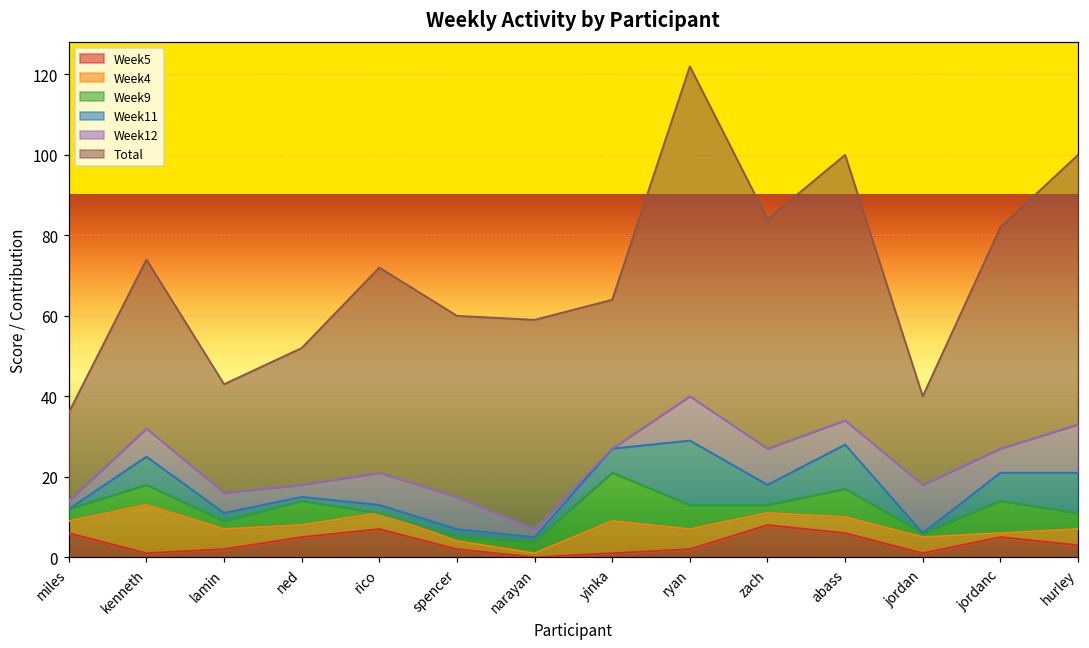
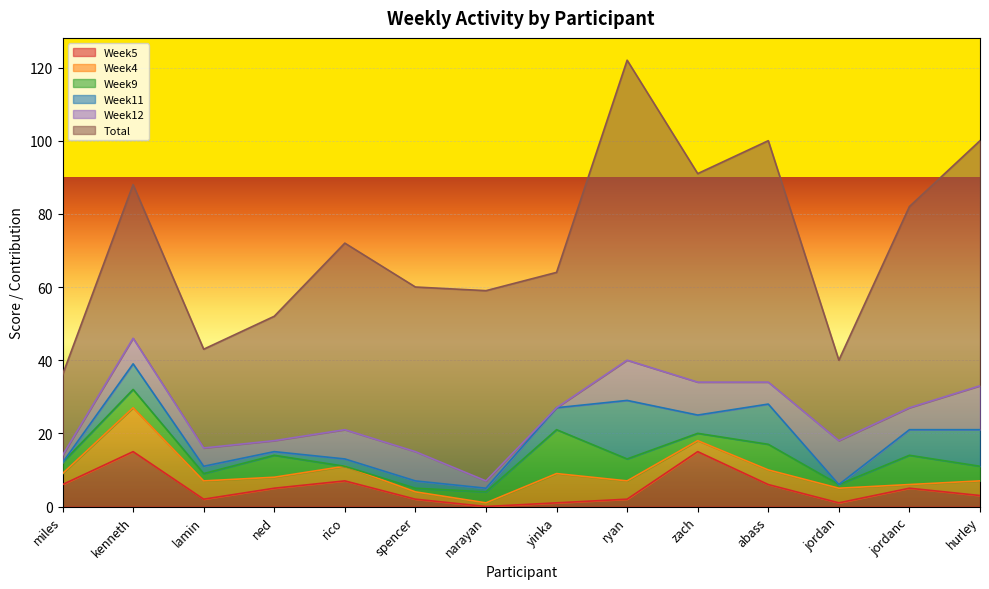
Week5, kenneth: 1 -> 15
Week5, zach: 8 -> 15
